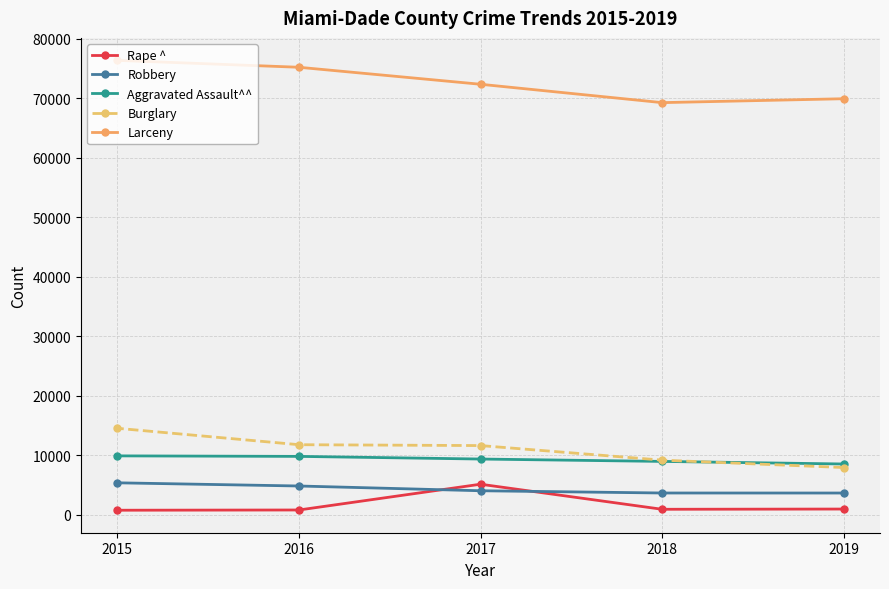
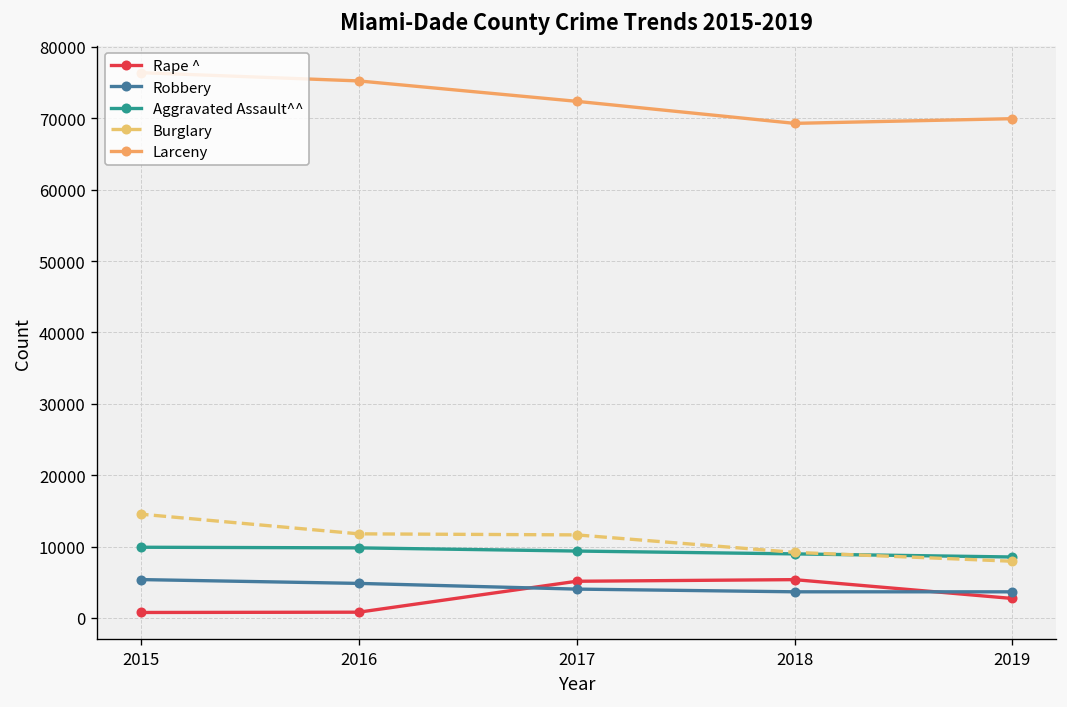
Rape ^, 2018: 1000 -> 5000
Rape ^, 2019: 1000 -> 3000
